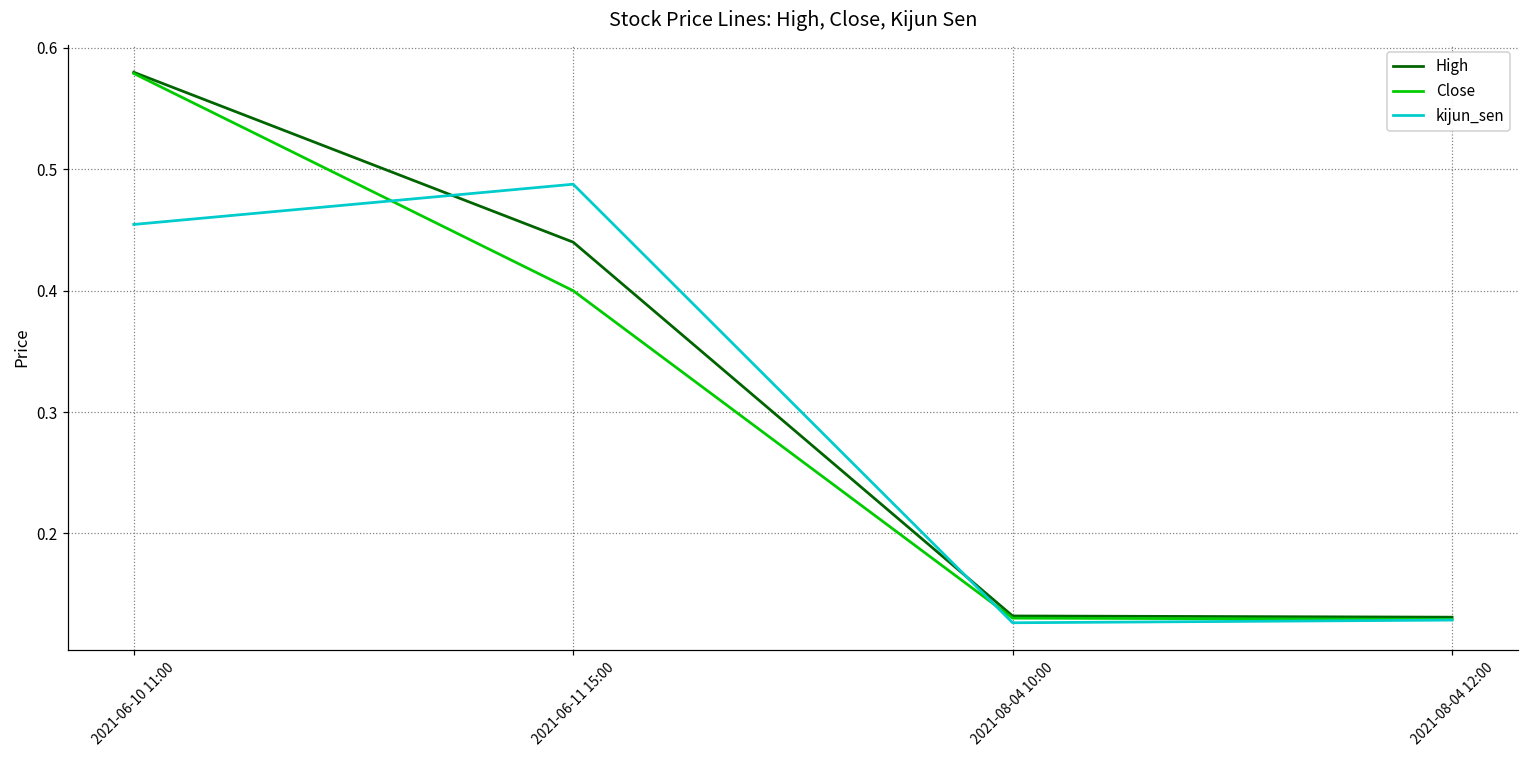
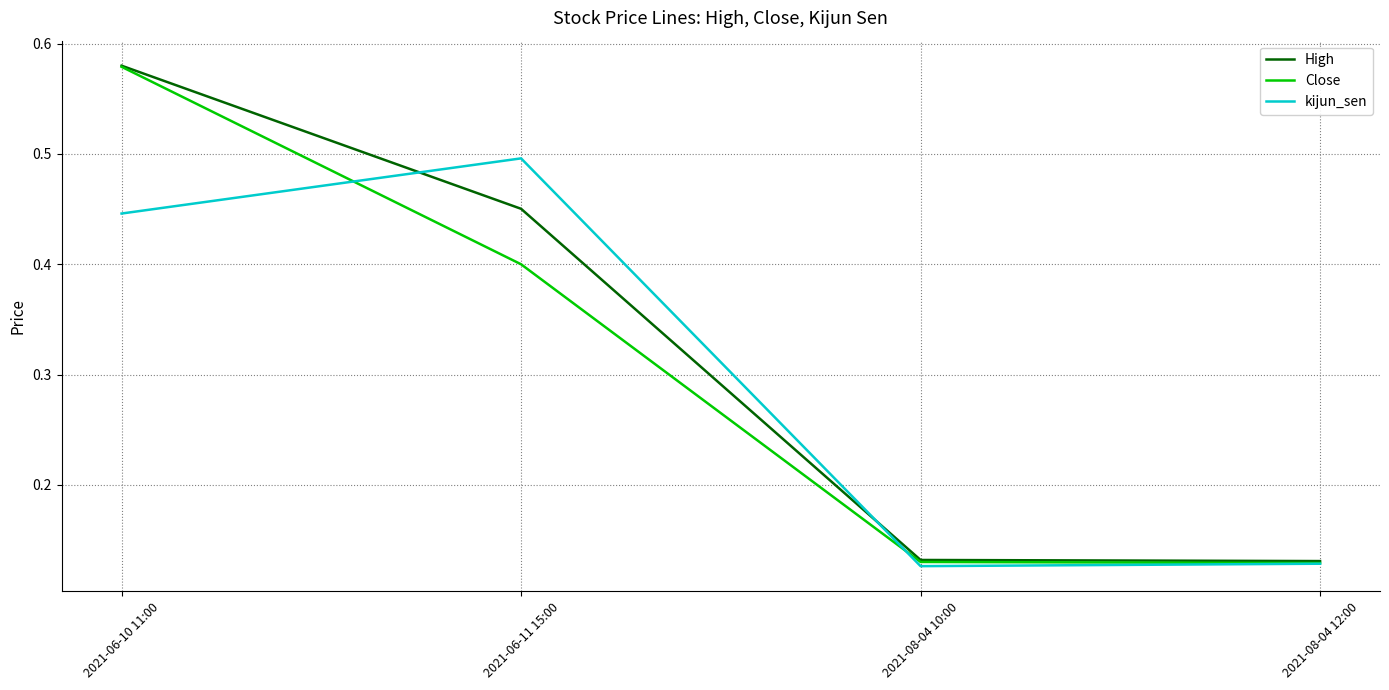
kijun_sen, 2021-06-10 11:00: 0.455 -> 0.446
High, 2021-06-11 15:00: 0.440 -> 0.450
kijun_sen, 2021-06-11 15:00: 0.488 -> 0.496
